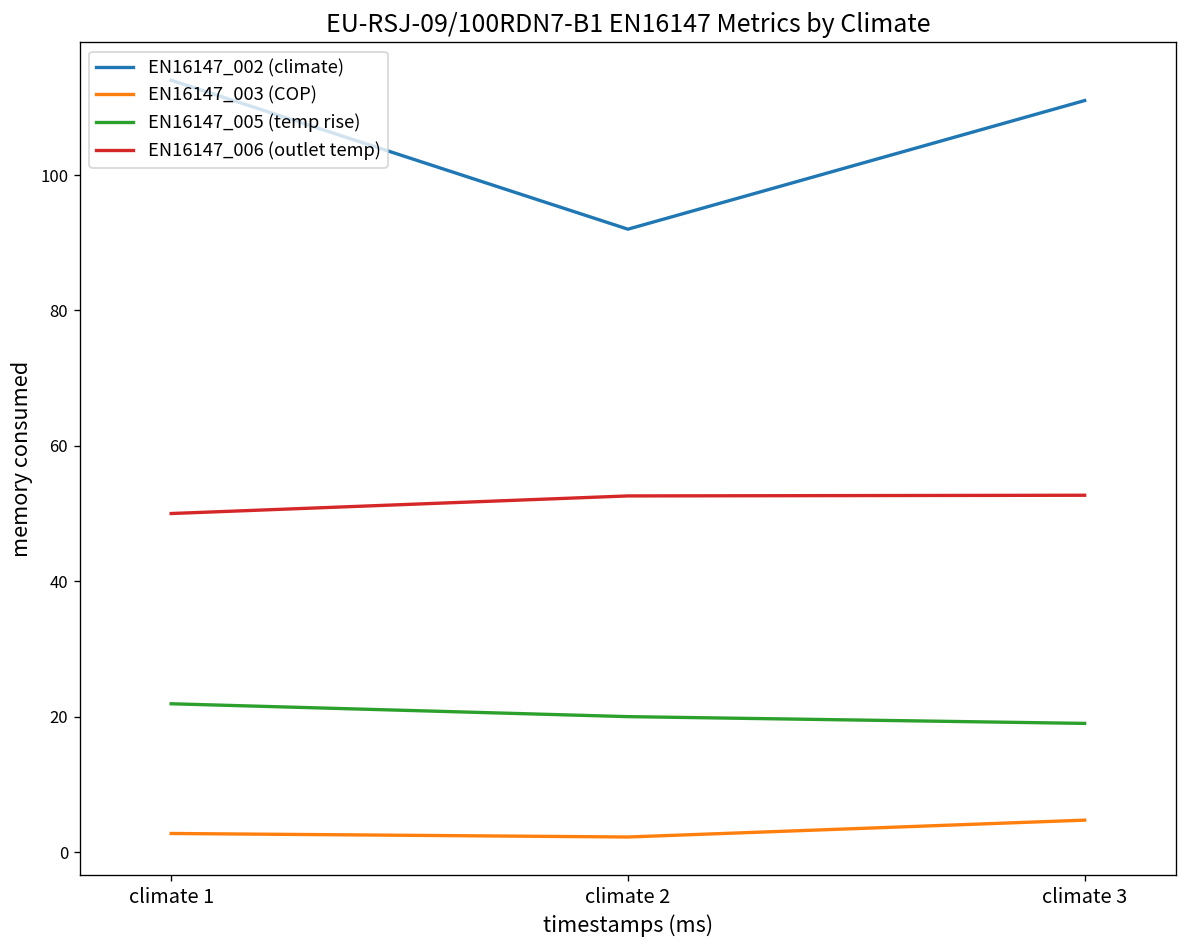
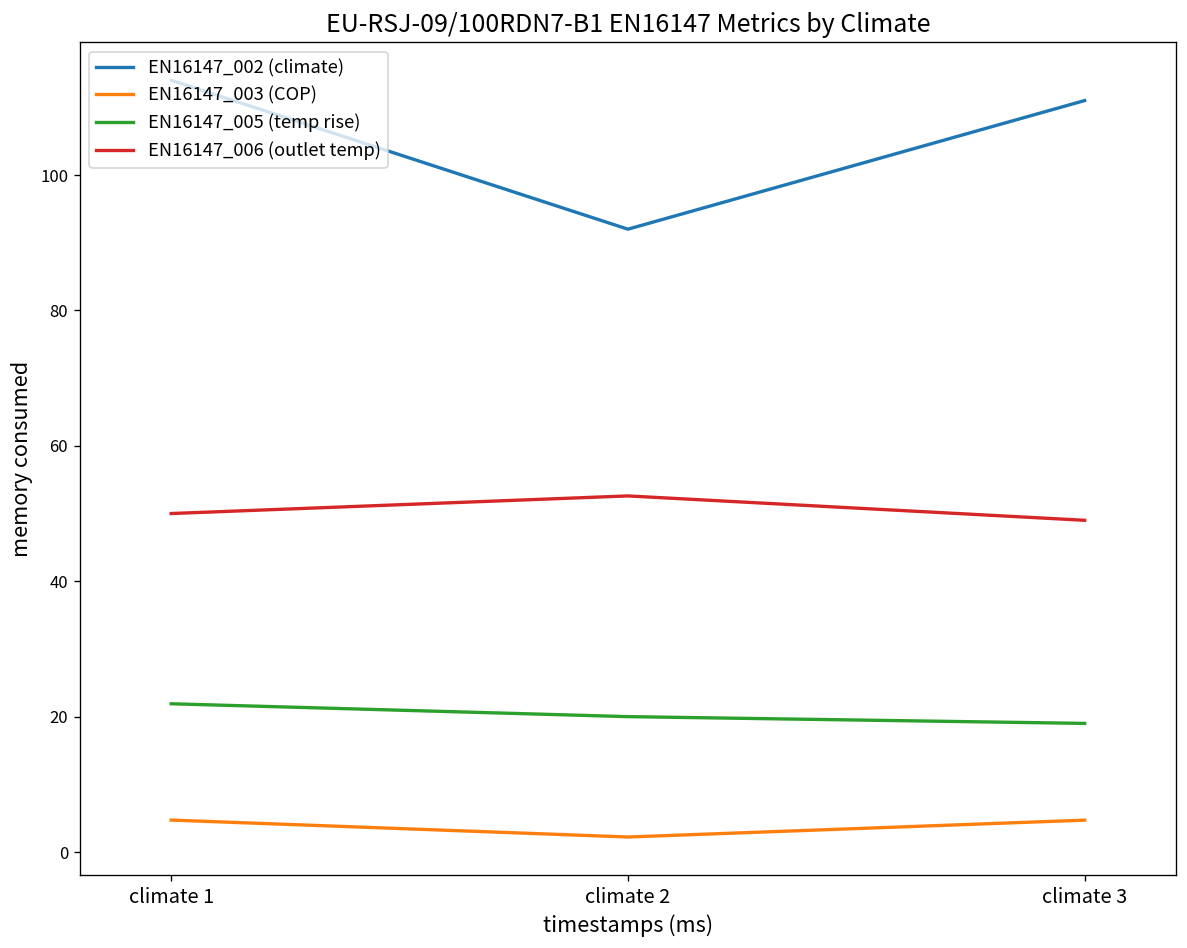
EN16147_003 (COP), climate 1: 3 -> 5
EN16147_006 (outlet temp), climate 3: 53 -> 49
